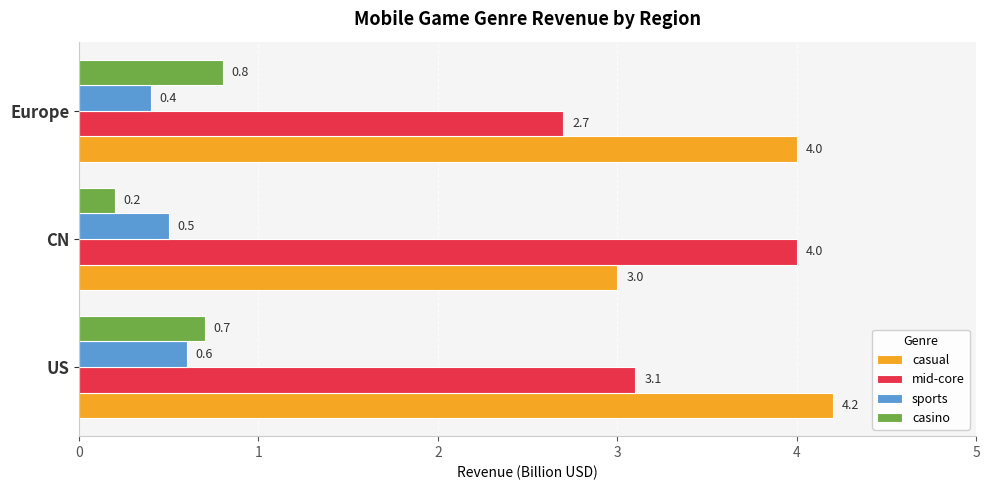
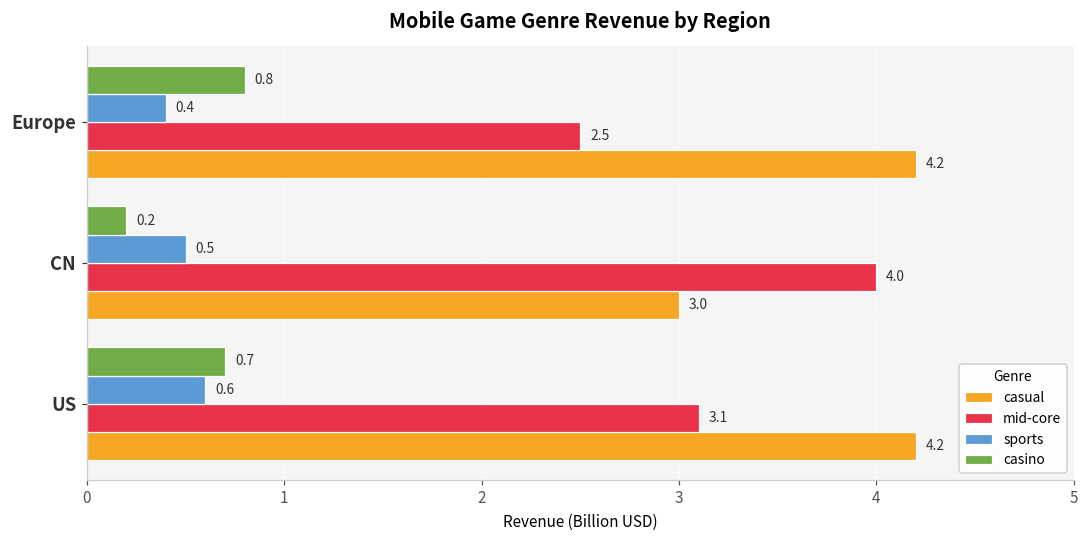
mid-core, Europe: 2.7 -> 2.5
casual, Europe: 4.0 -> 4.2
